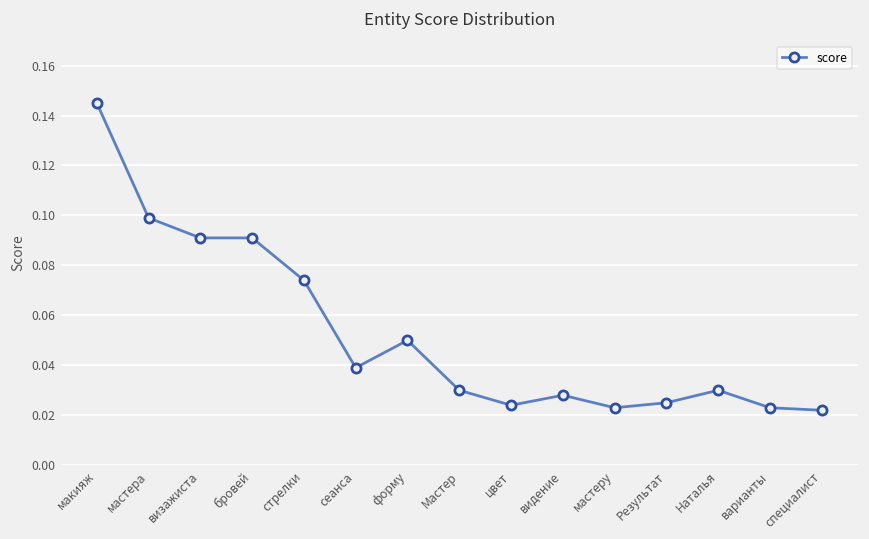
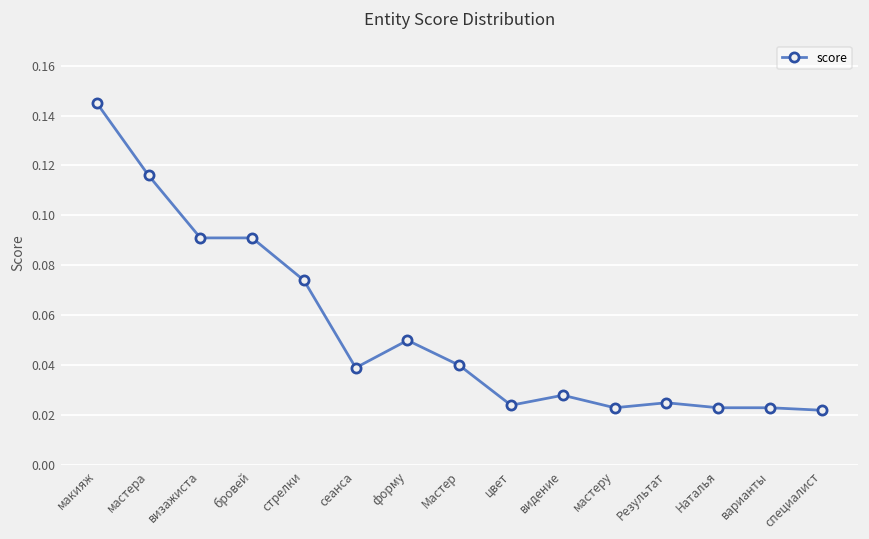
мастера: 0.099 -> 0.116
Мастер: 0.03 -> 0.04
Наталья: 0.030 -> 0.023
